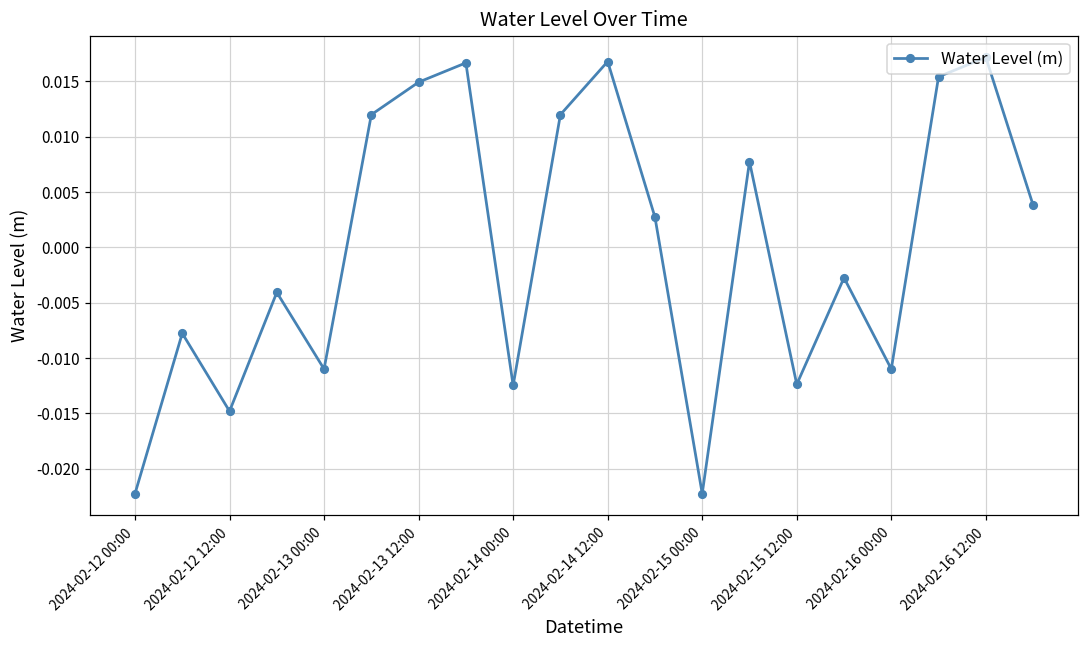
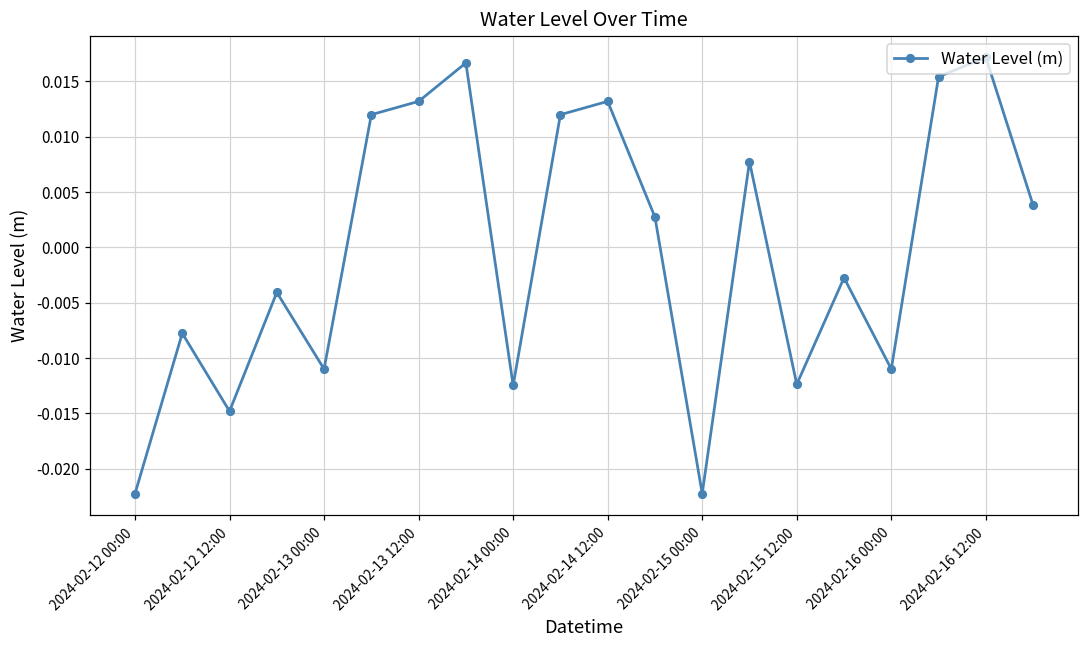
2024-02-13 12:00: 0.0149 -> 0.0132
2024-02-14 12:00: 0.0168 -> 0.0132
